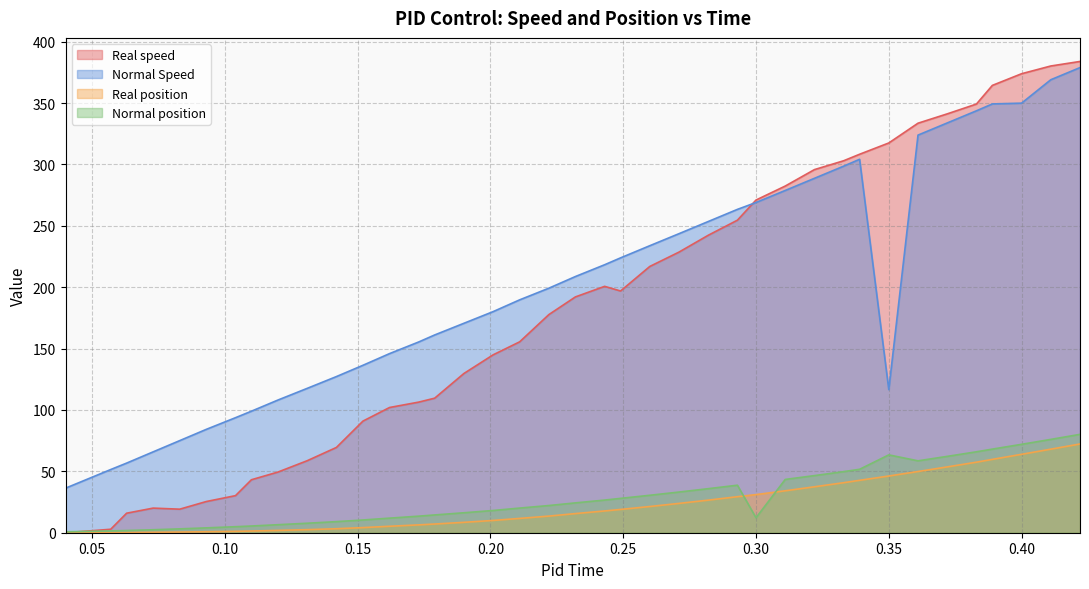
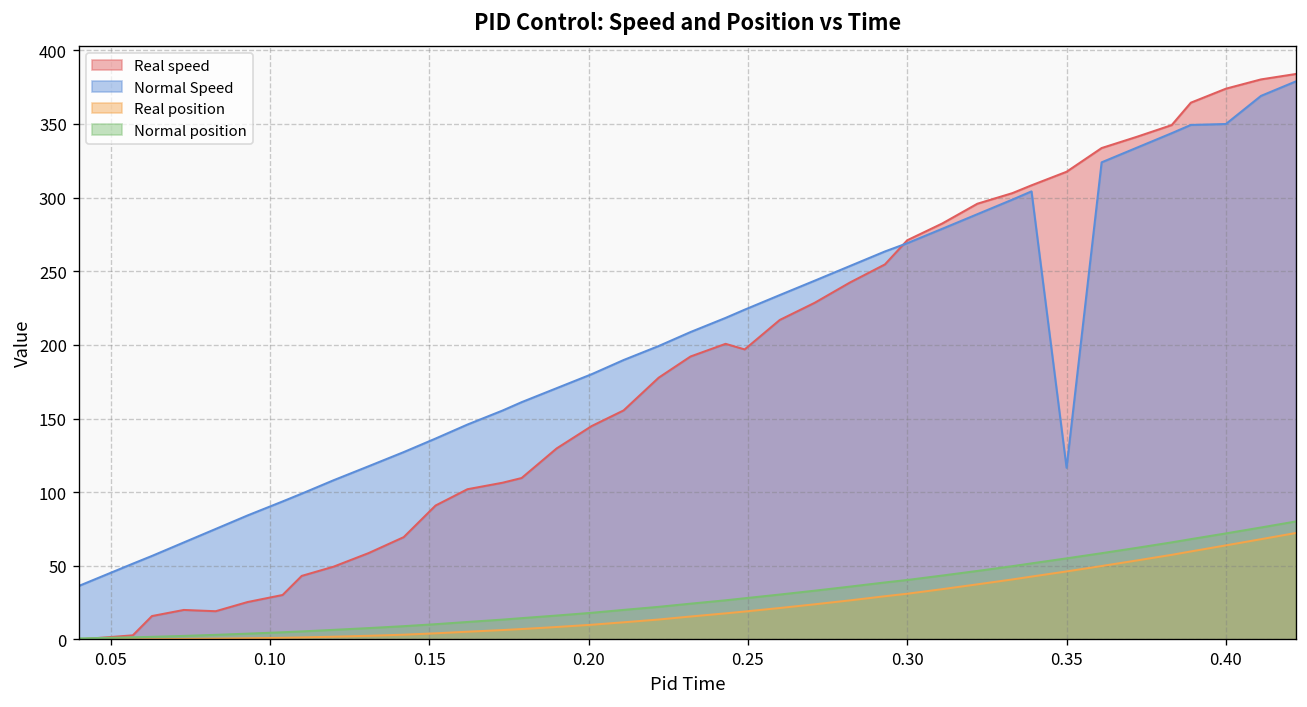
Normal position, 0.30: 12 -> 40
Normal position, 0.35: 63 -> 55
